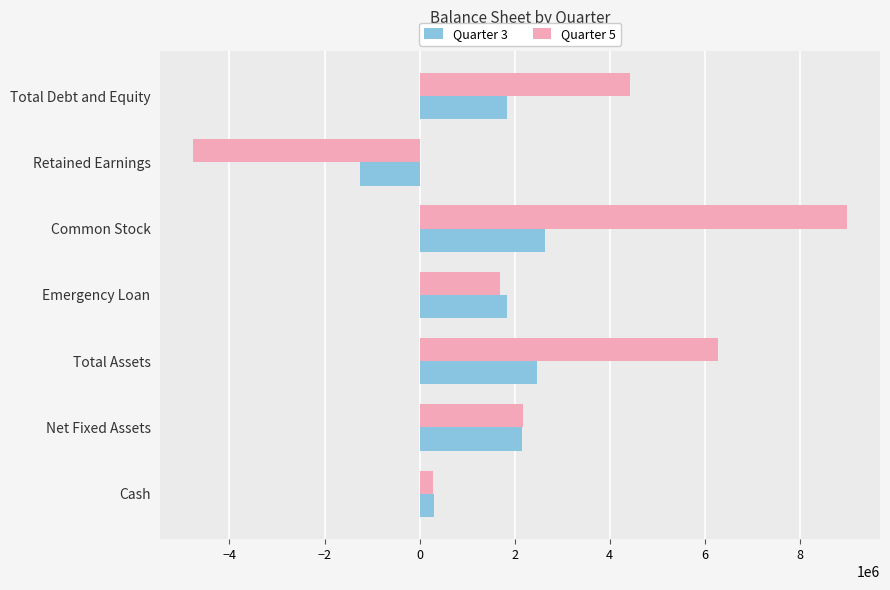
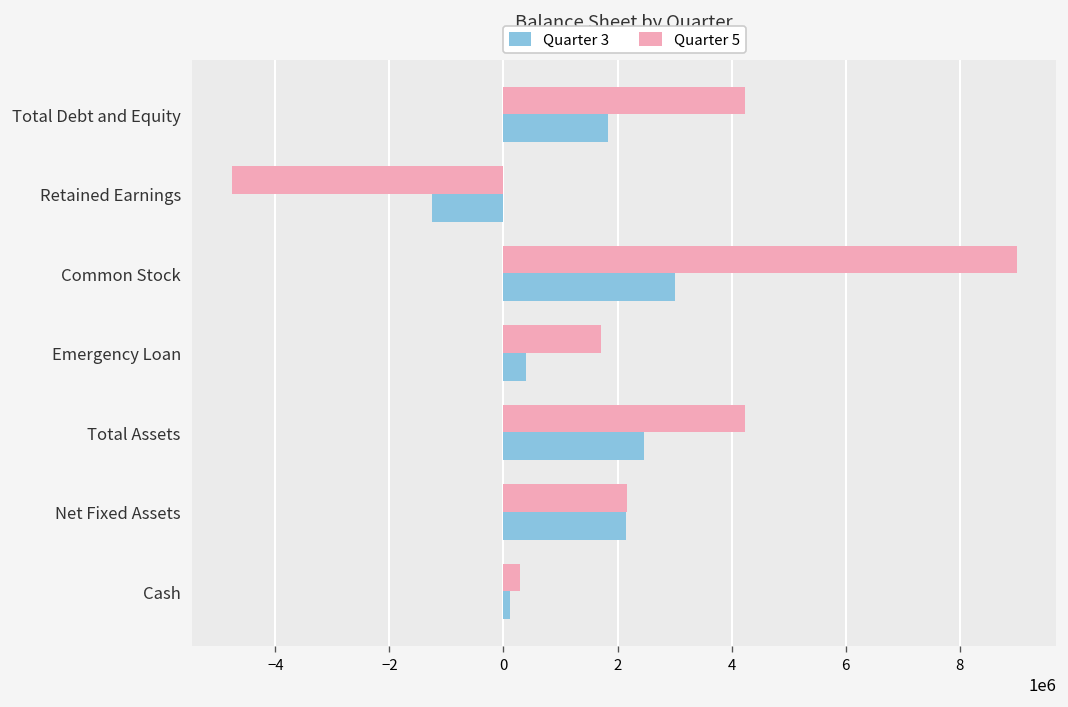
Quarter 5, Total Debt and Equity: 4400000 -> 4200000
Quarter 3, Common Stock: 2600000 -> 3000000
Quarter 3, Emergency Loan: 1800000 -> 400000
Quarter 5, Total Assets: 6300000 -> 4200000
Quarter 3, Cash: 300000 -> 100000
